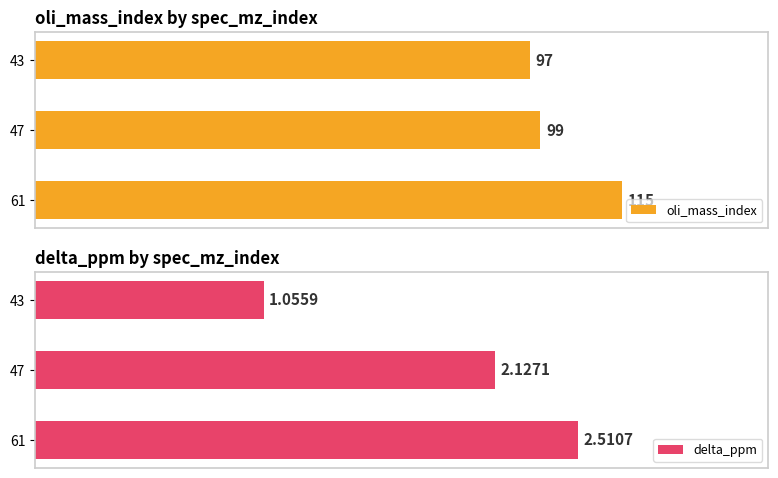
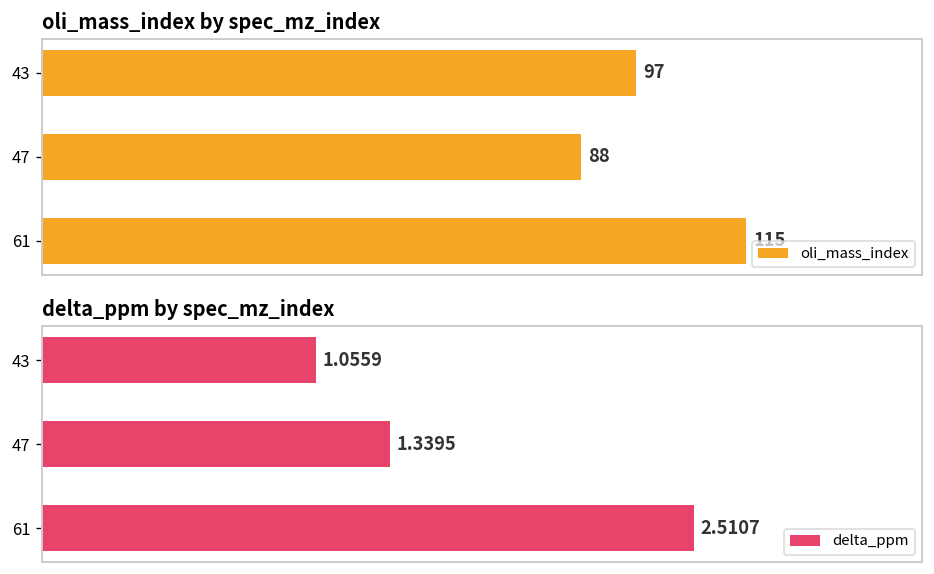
oli_mass_index by spec_mz_index, 47: 99 -> 88
delta_ppm by spec_mz_index, 47: 2.1271 -> 1.3395
